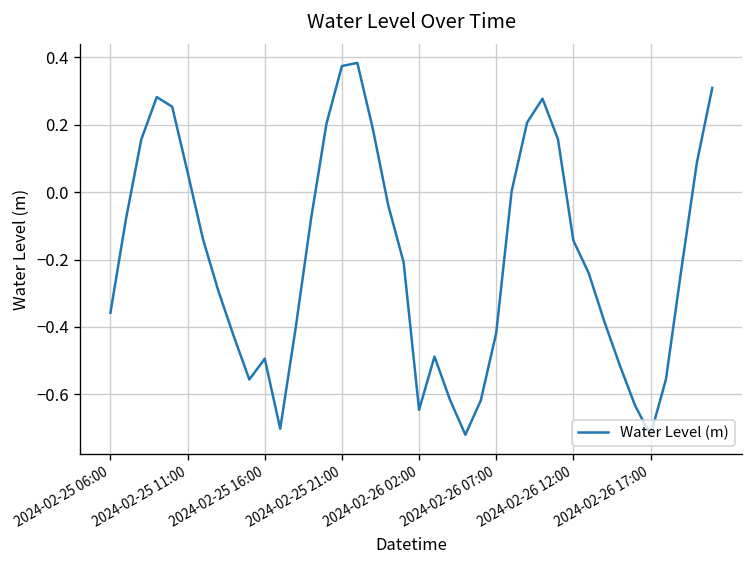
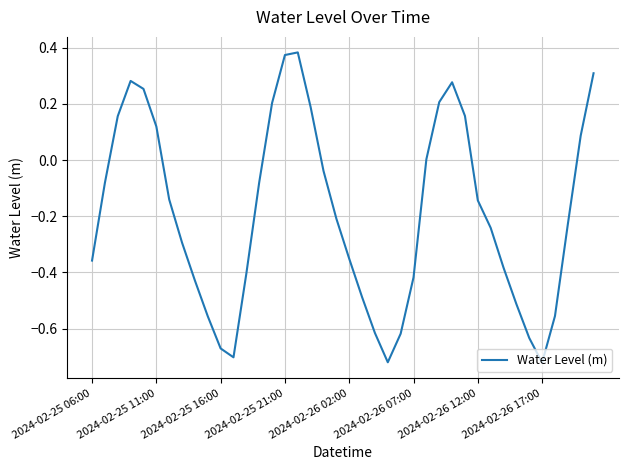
2024-02-25 11:00: 0.06 -> 0.12
2024-02-25 16:00: -0.49 -> -0.67
2024-02-26 02:00: -0.65 -> -0.35
